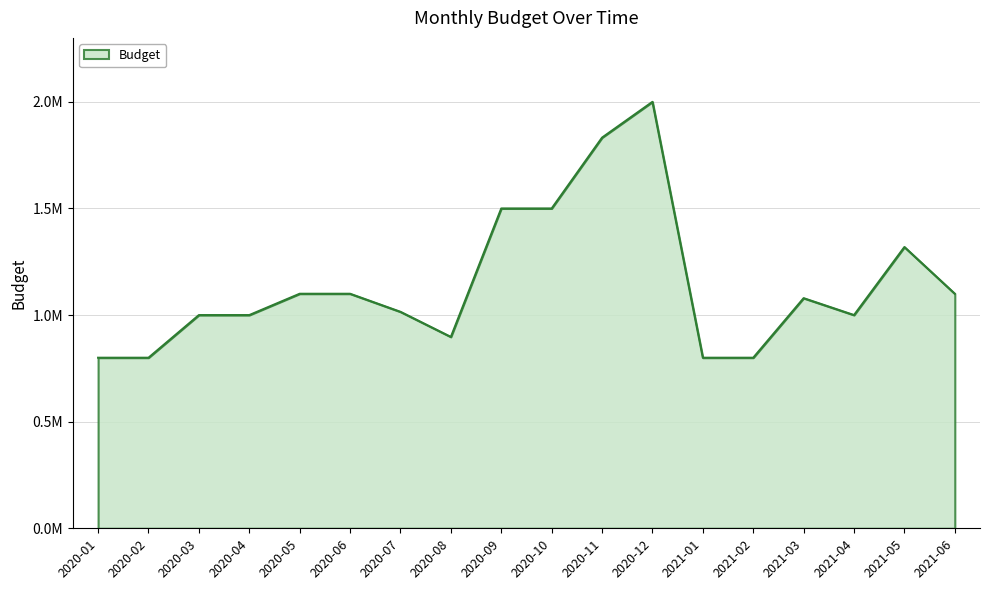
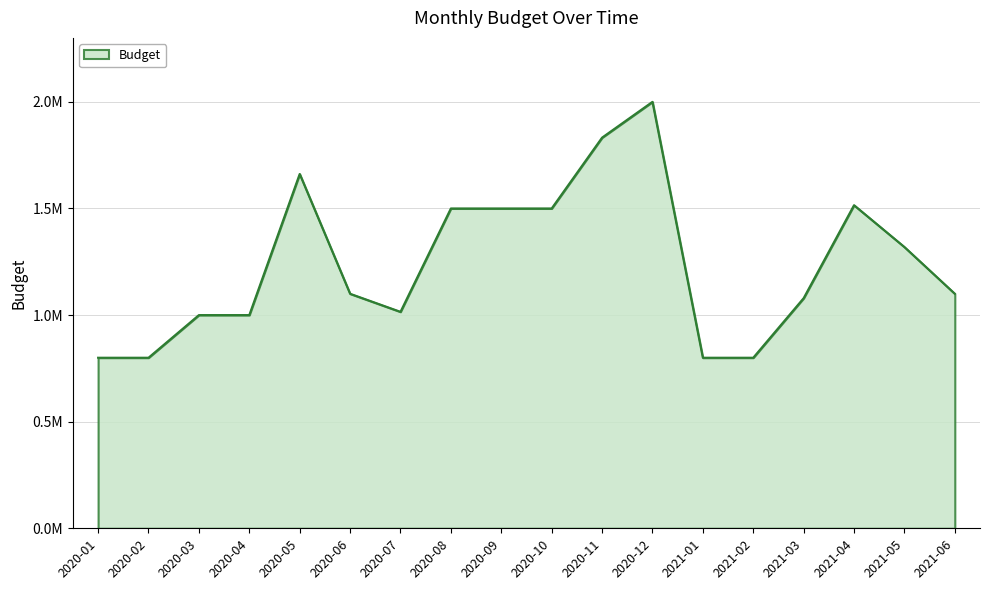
2020-05: 1100000 -> 1660000
2020-08: 900000 -> 1500000
2021-04: 1000000 -> 1520000
